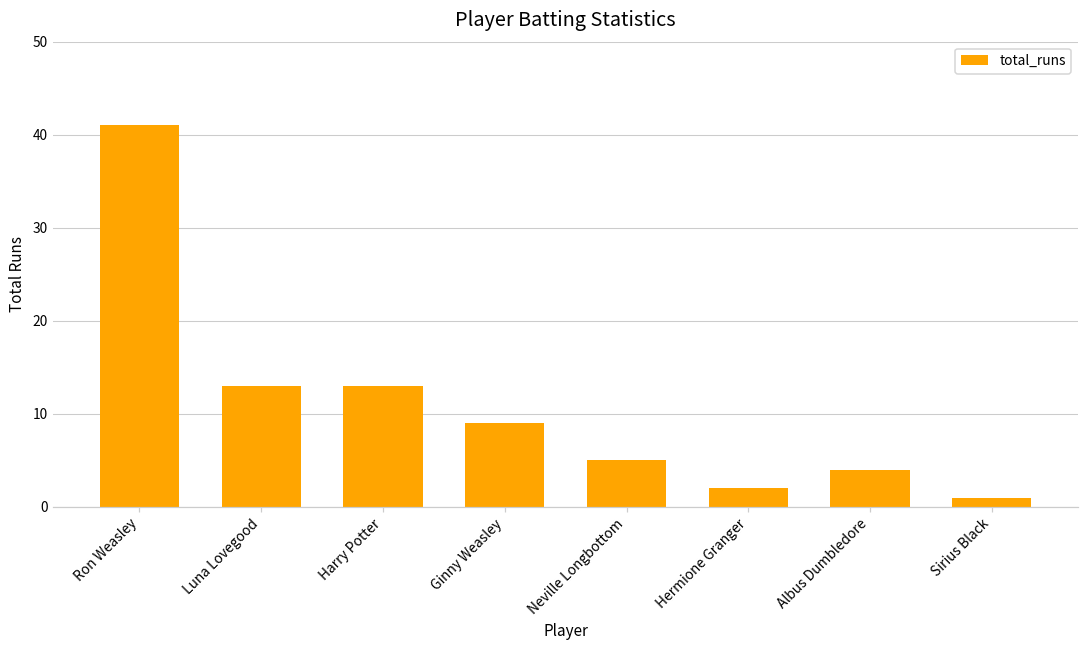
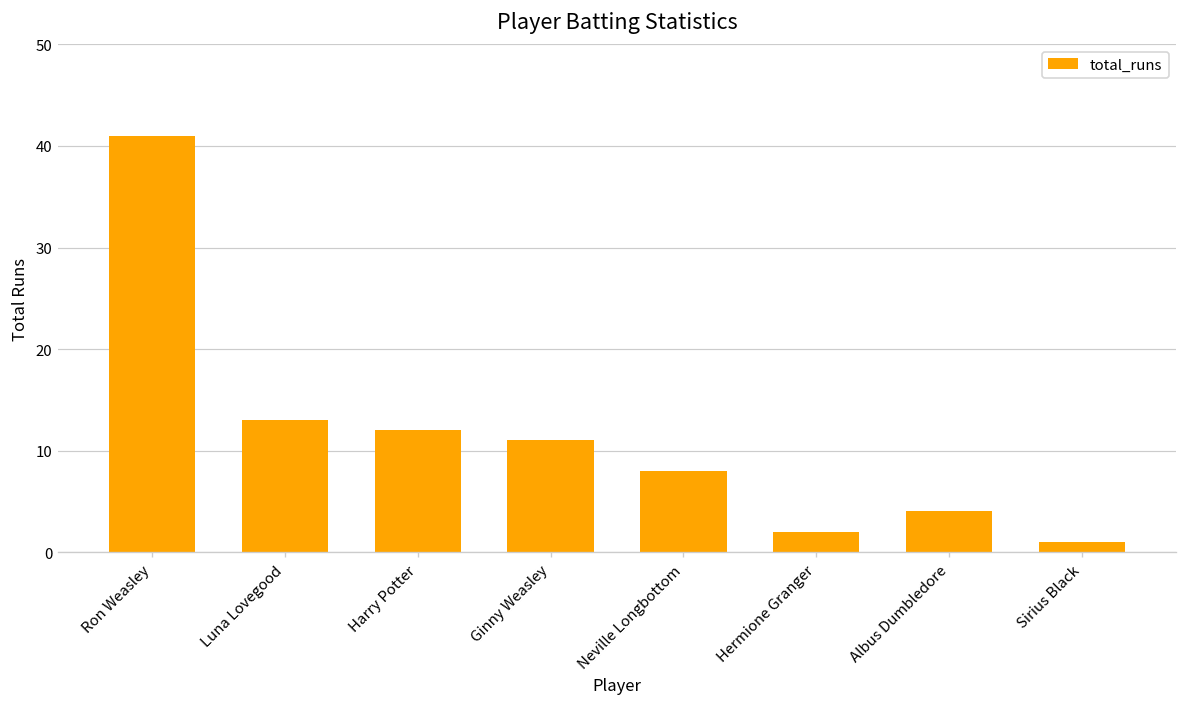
Harry Potter: 13 -> 12
Ginny Weasley: 9 -> 11
Neville Longbottom: 5 -> 8
